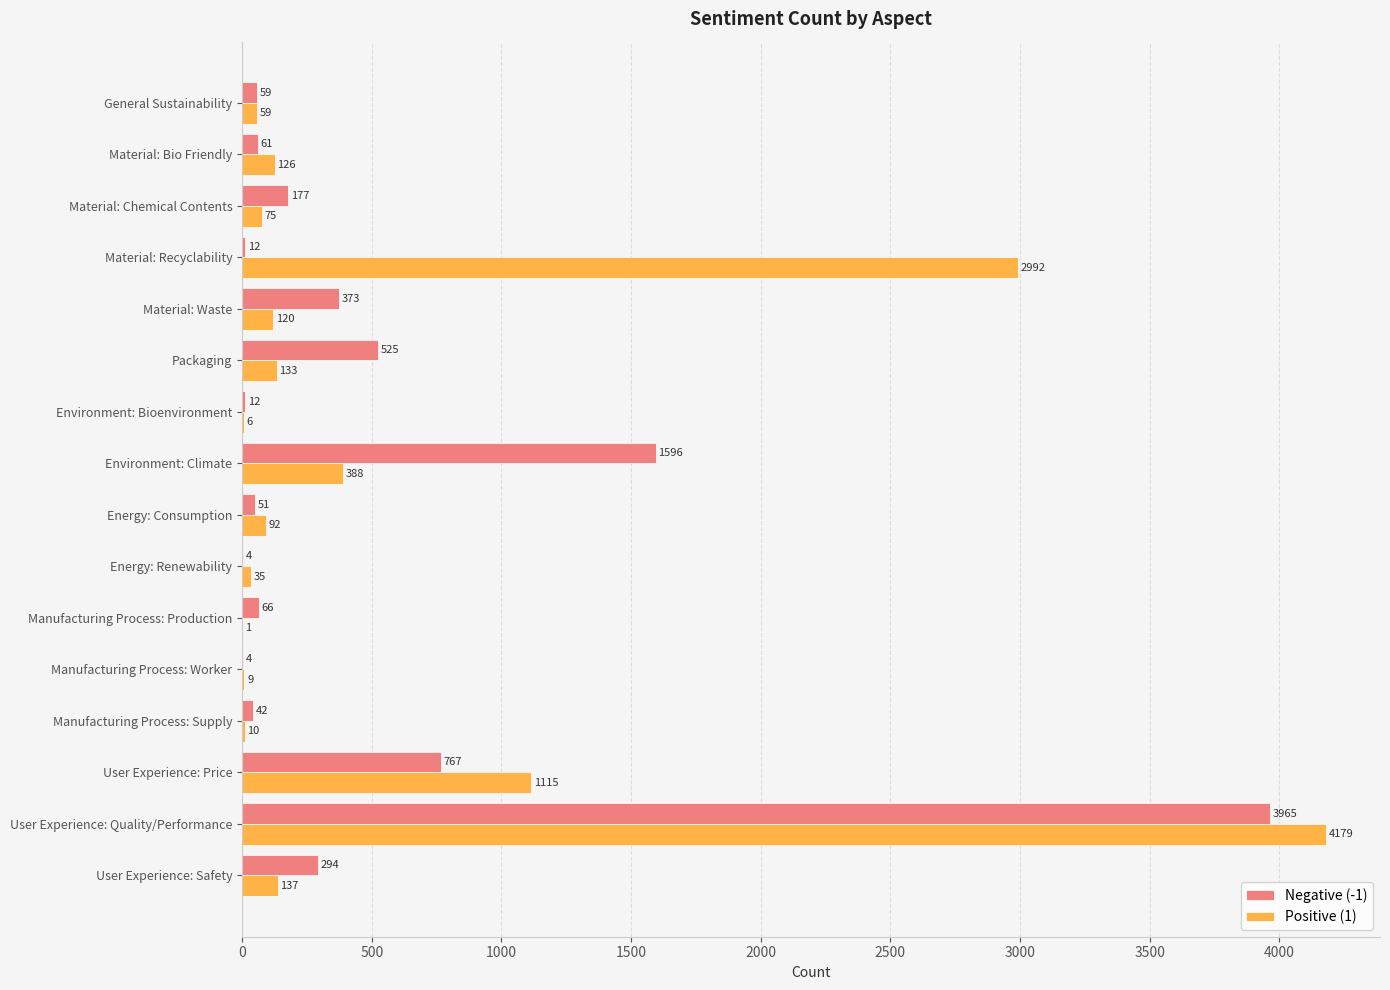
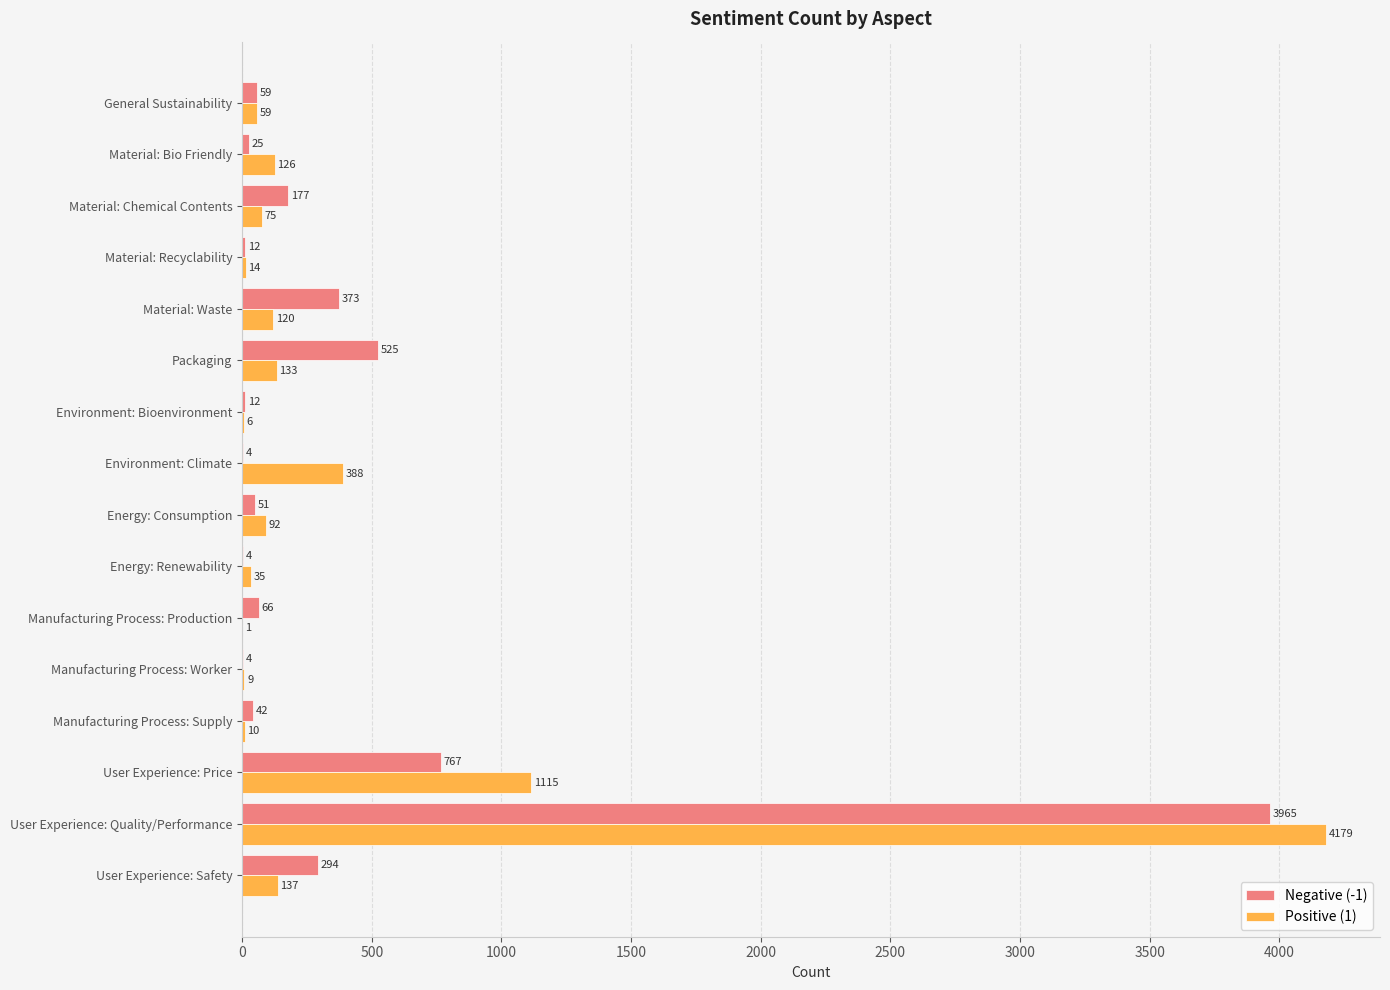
Negative (-1), Material: Bio Friendly: 61 -> 25
Positive (1), Material: Recyclability: 2992 -> 14
Negative (-1), Environment: Climate: 1596 -> 4
